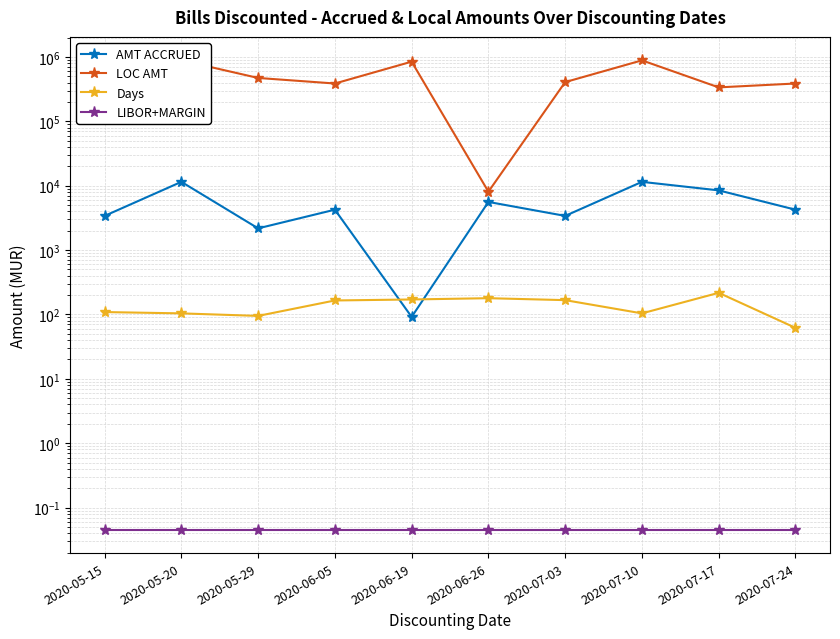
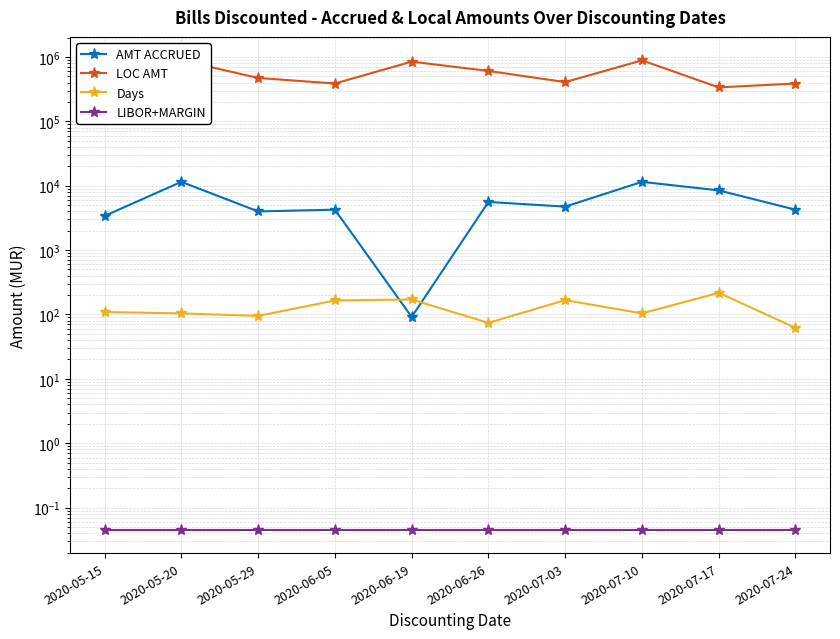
AMT ACCRUED, 2020-05-29: 2200 -> 4000
LOC AMT, 2020-06-26: 8000 -> 600000
Days, 2020-06-26: 180 -> 70
AMT ACCRUED, 2020-07-03: 3000 -> 5000
